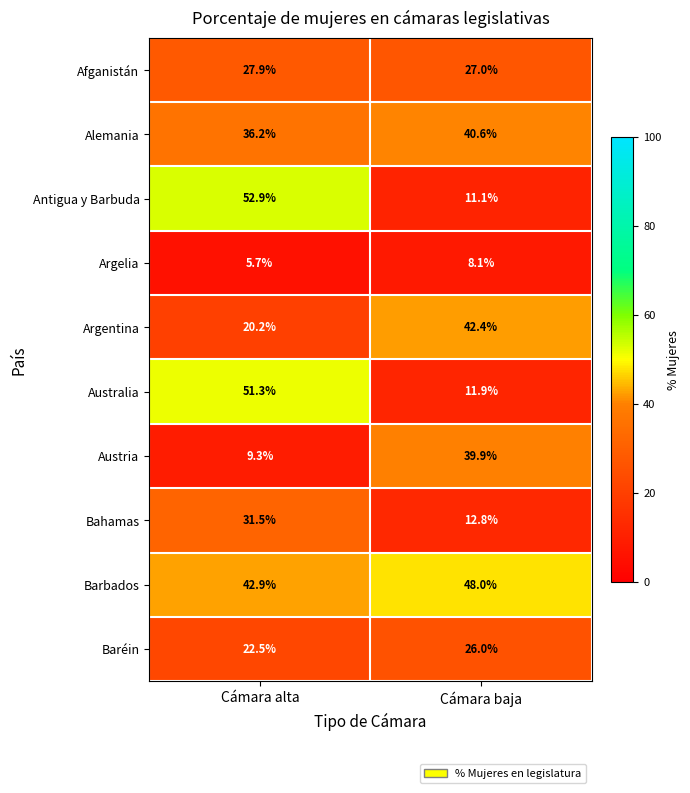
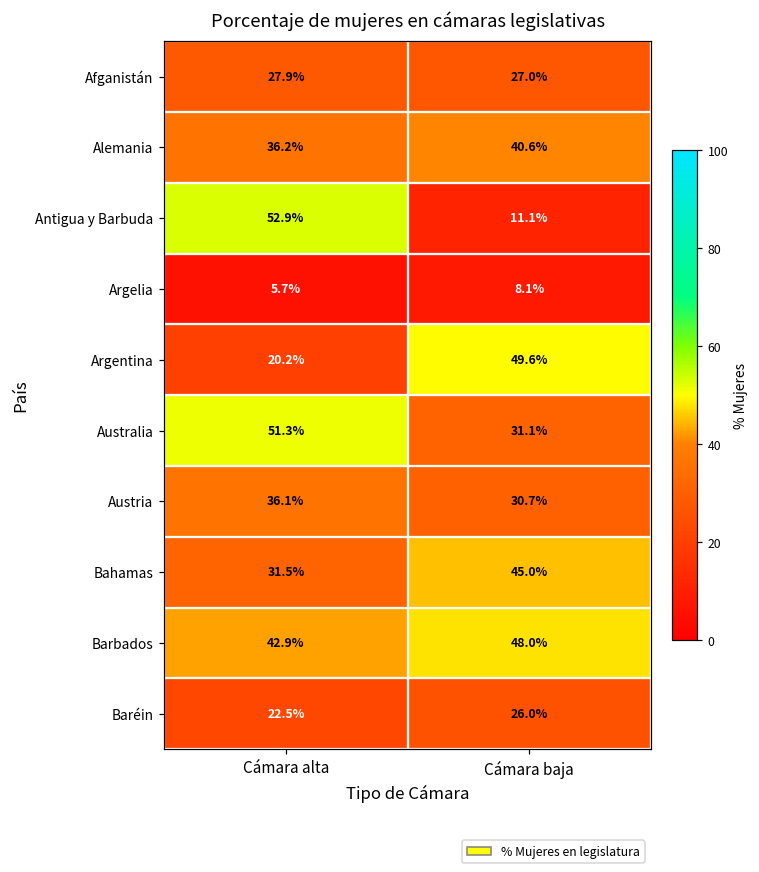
Argentina, Cámara baja: 42.4% -> 49.6%
Australia, Cámara baja: 11.9% -> 31.1%
Austria, Cámara alta: 9.3% -> 36.1%
Austria, Cámara baja: 39.9% -> 30.7%
Bahamas, Cámara baja: 12.8% -> 45.0%
